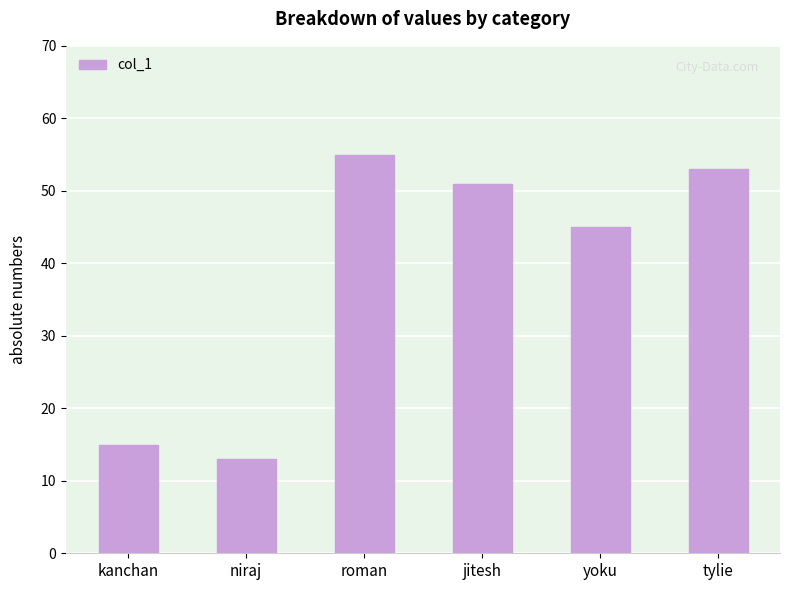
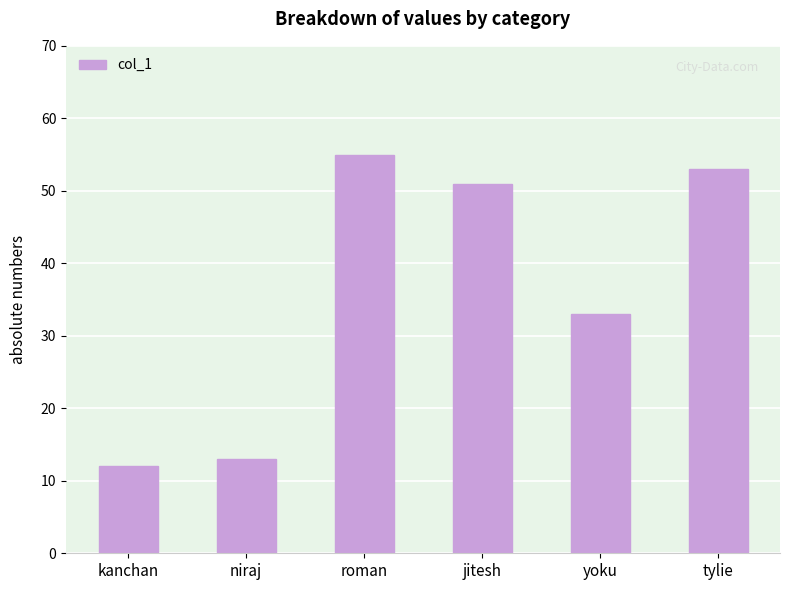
kanchan: 15 -> 12
yoku: 45 -> 33
